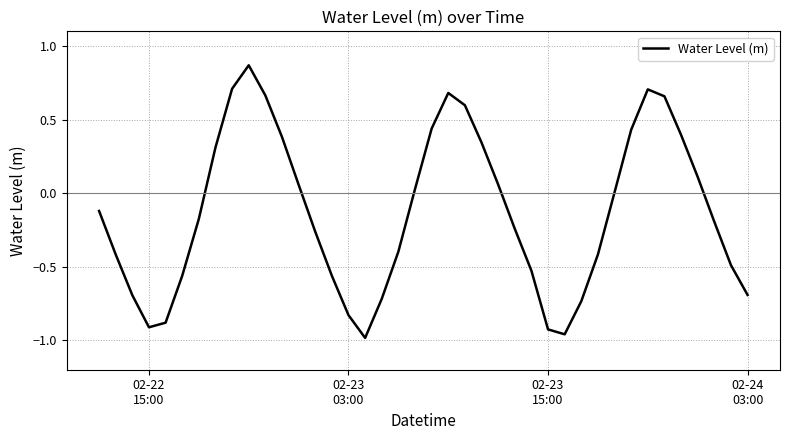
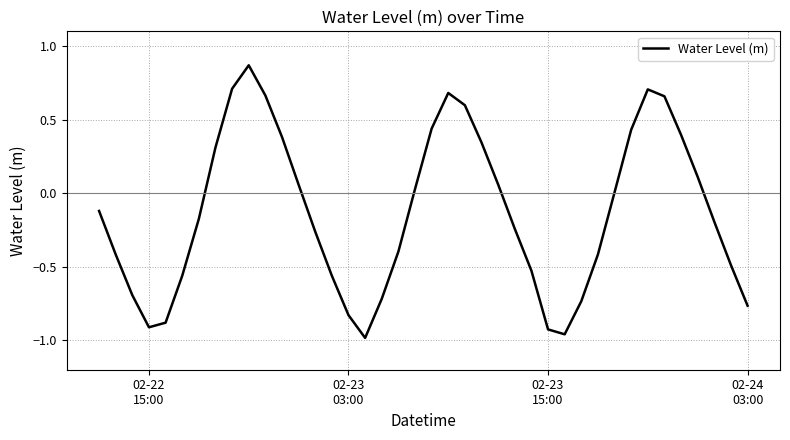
02-24 03:00: -0.69 -> -0.76
